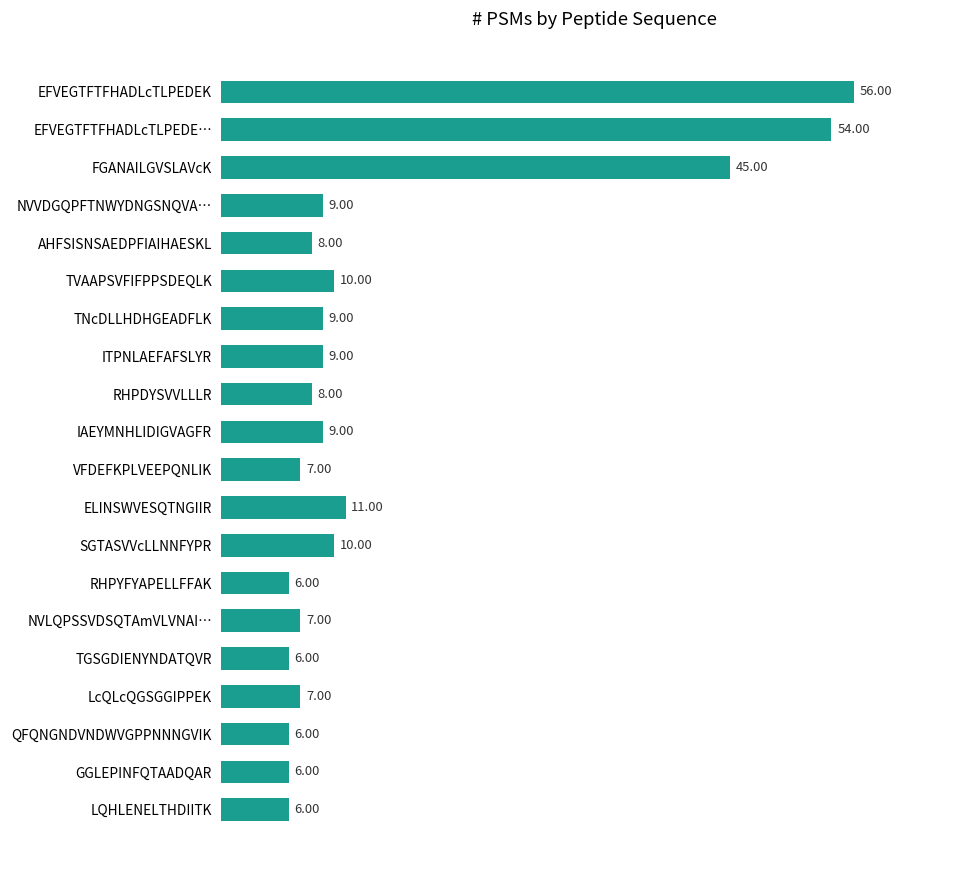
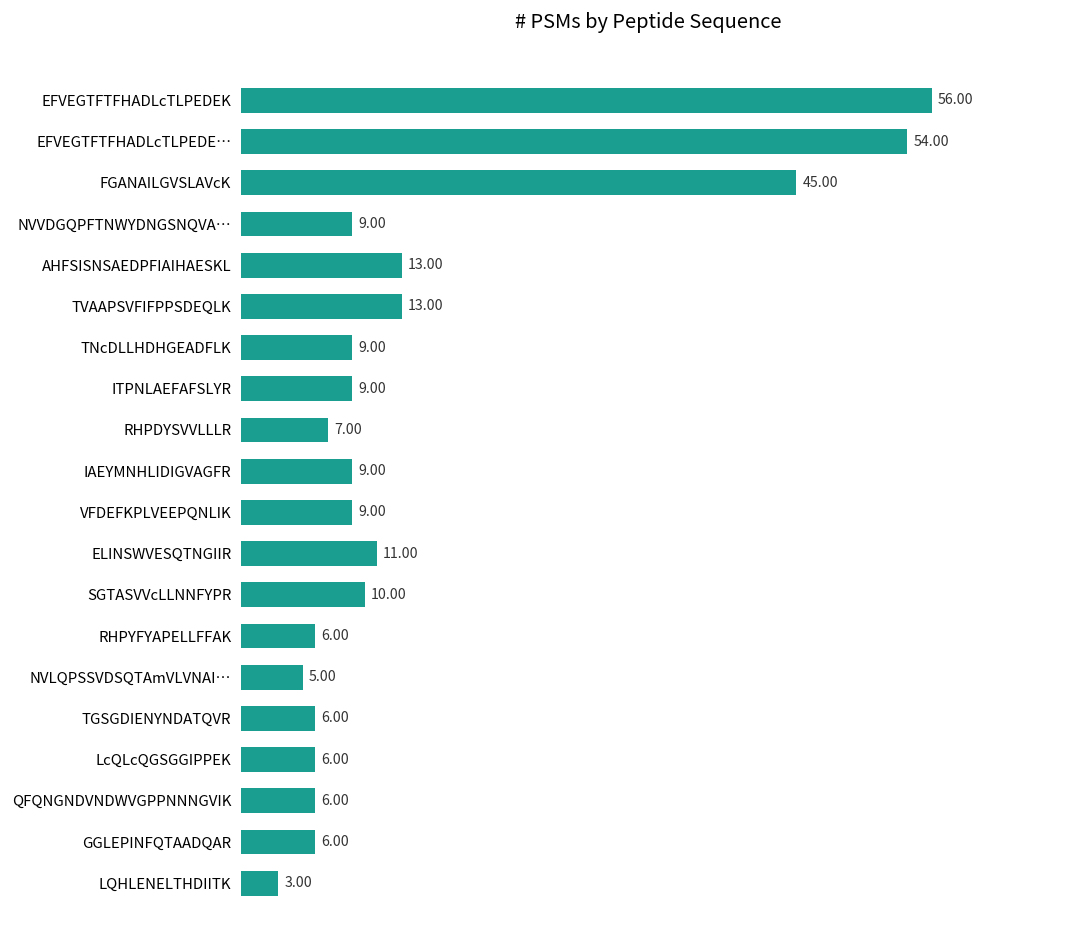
AHFSISNSAEDPFIAIHAESKL: 8.00 -> 13.00
TVAAPSVFIFPPSDEQLK: 10.00 -> 13.00
RHPDYSVVLLLR: 8.00 -> 7.00
VFDEFKPLVEEPQNLIK: 7.00 -> 9.00
NVLQPSSVDSQTAmVLVNAI…: 7.00 -> 5.00
LcQLcQGSGGIPPEK: 7.00 -> 6.00
LQHLENELTHDIITK: 6.00 -> 3.00
